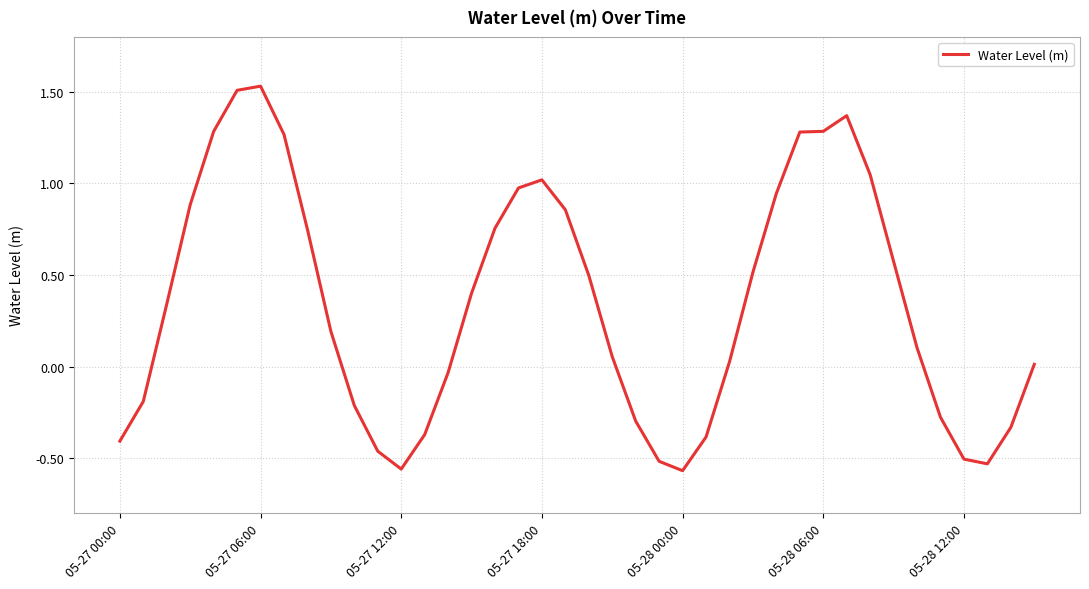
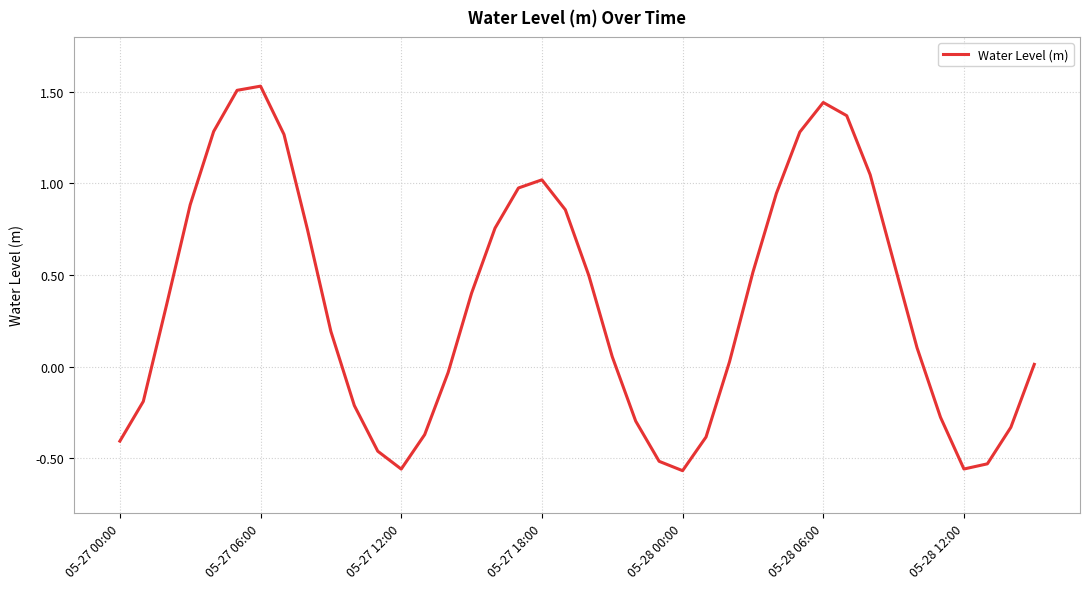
05-28 06:00: 1.28 -> 1.44
05-28 12:00: -0.51 -> -0.56
